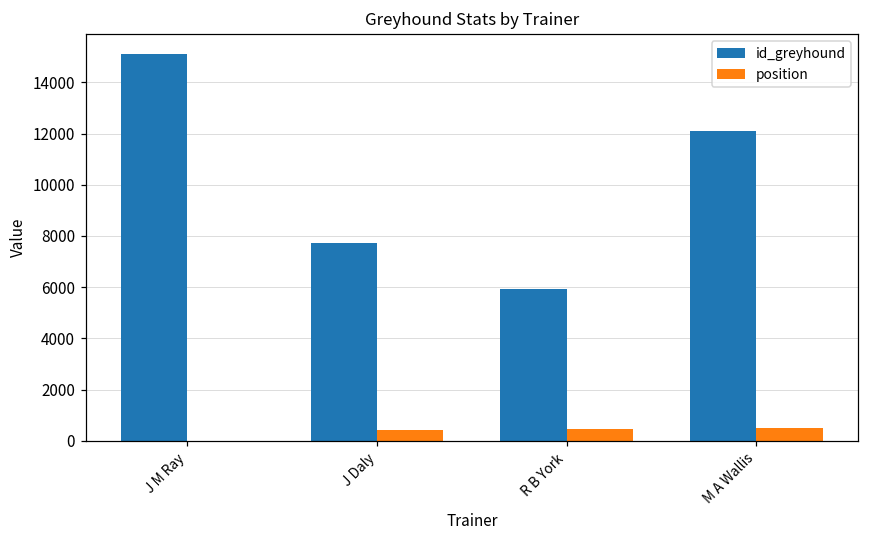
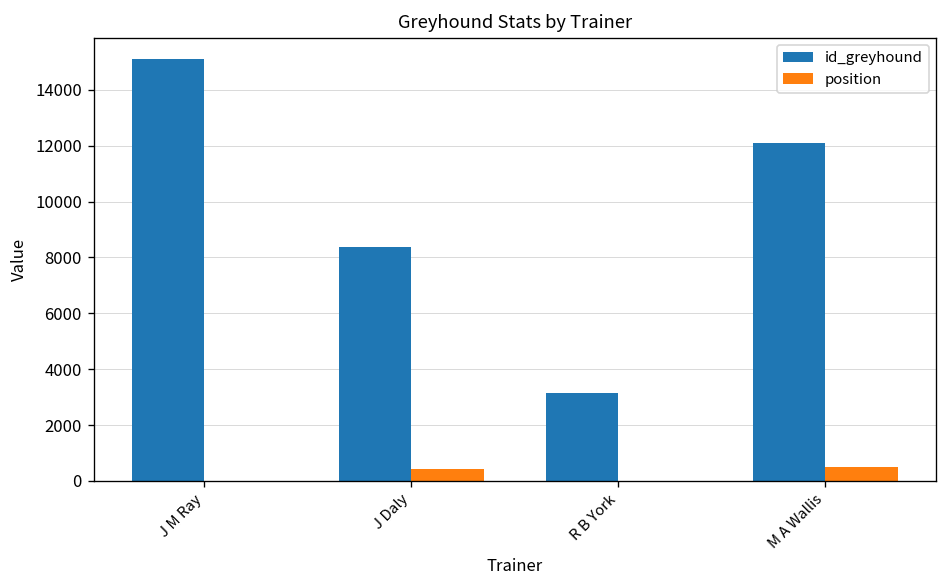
id_greyhound, J Daly: 7700 -> 8400
id_greyhound, R B York: 5900 -> 3100
position, R B York: 500 -> 0
